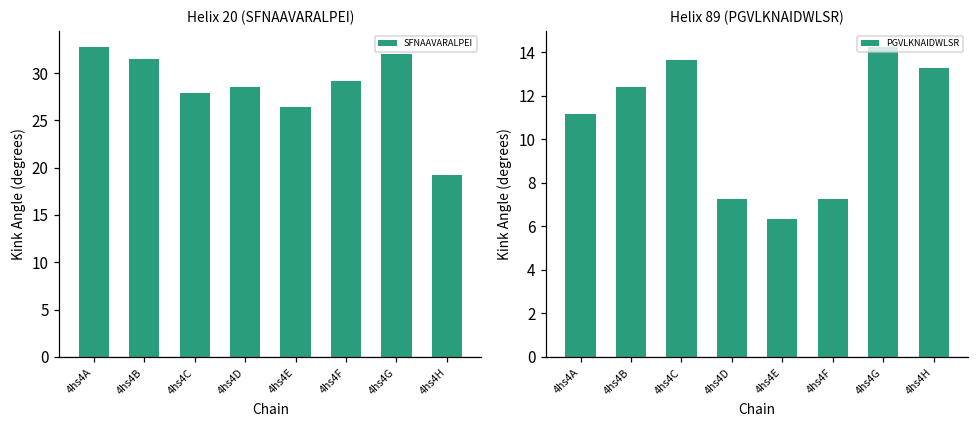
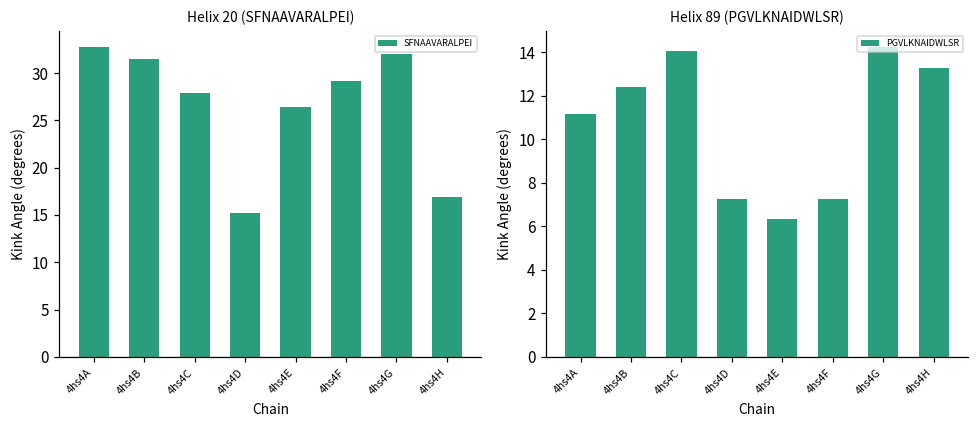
Helix 20 (SFNAAVARALPEI), 4hs4D: 29 -> 15
Helix 20 (SFNAAVARALPEI), 4hs4H: 19 -> 17
Helix 89 (PGVLKNAIDWLSR), 4hs4C: 13.6 -> 14.0
